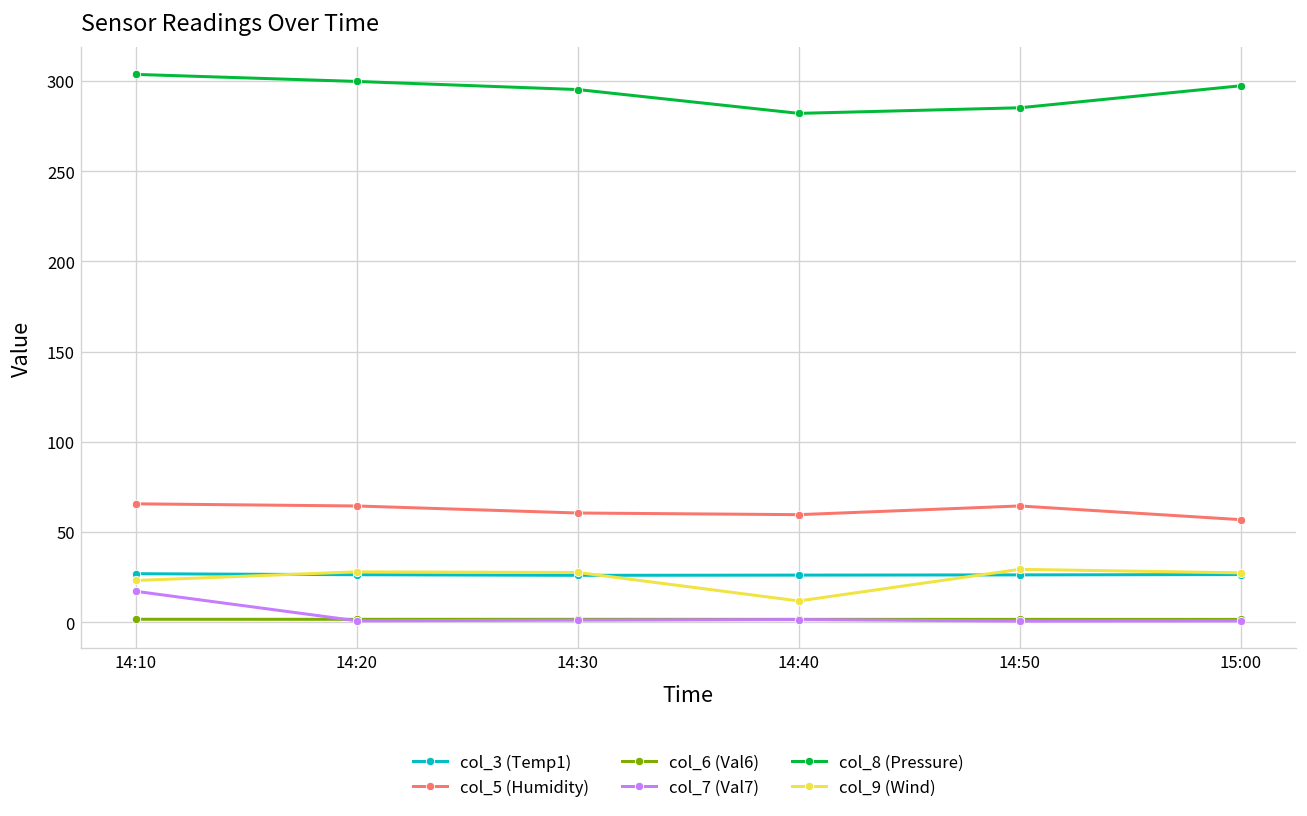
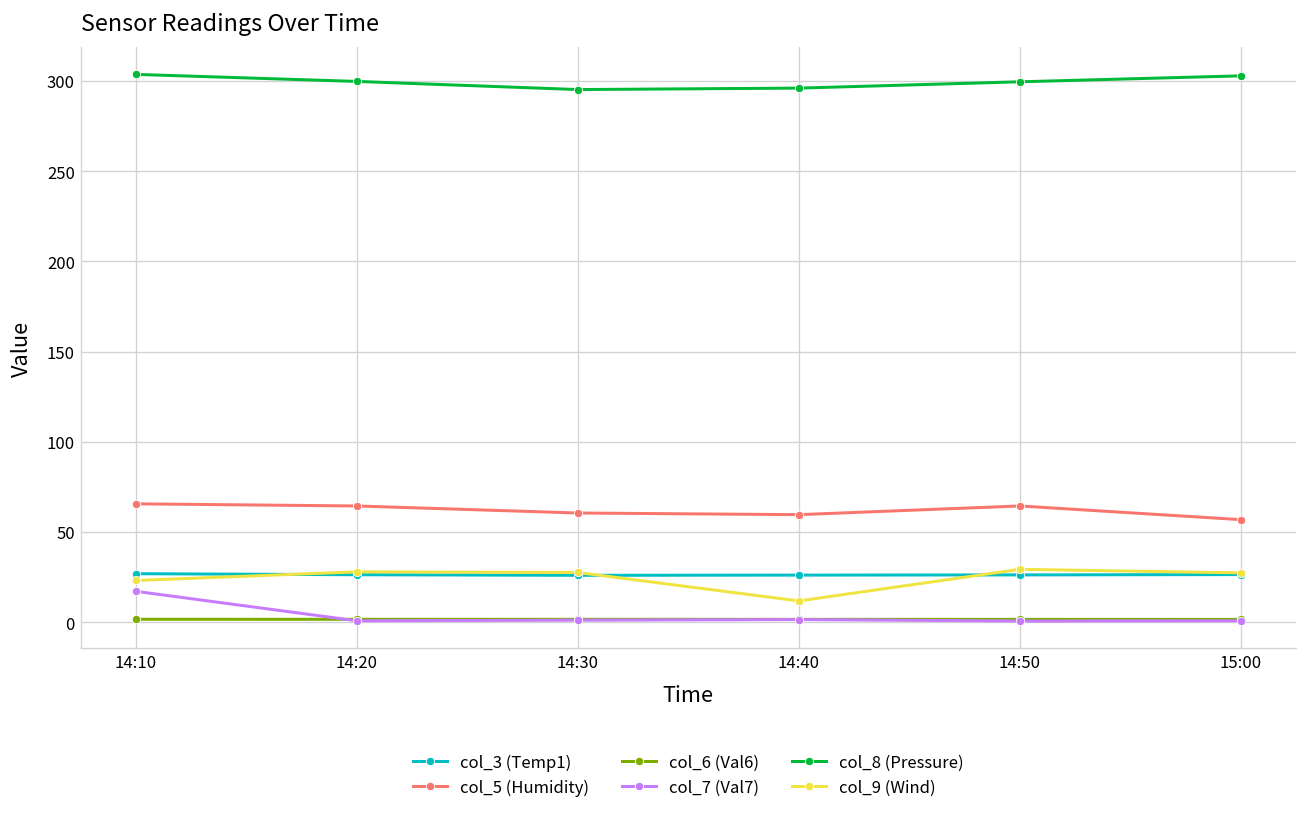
col_8 (Pressure), 14:40: 282 -> 296
col_8 (Pressure), 14:50: 285 -> 300
col_8 (Pressure), 15:00: 297 -> 303
